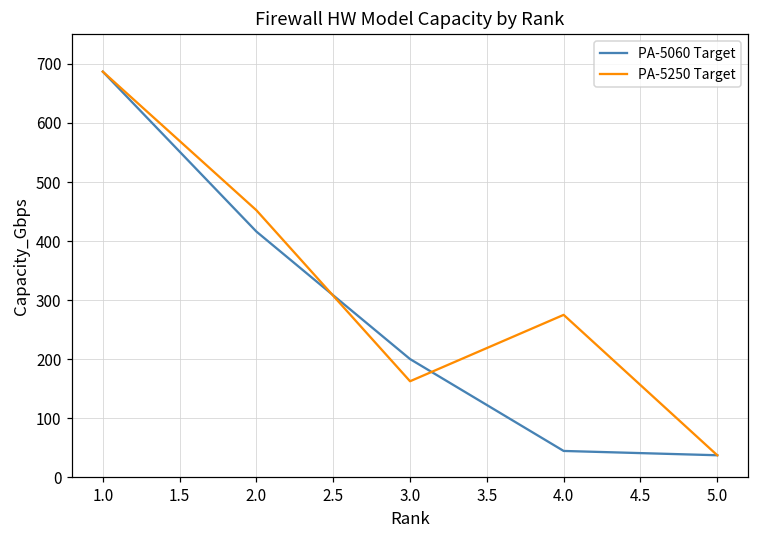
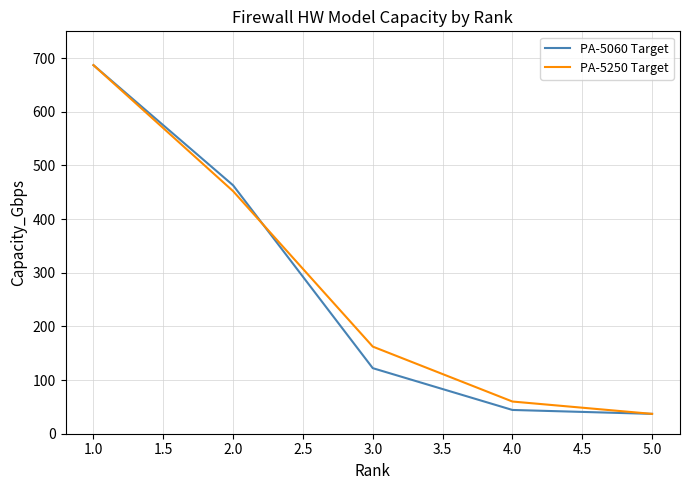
PA-5060 Target, 2.0: 420 -> 460
PA-5060 Target, 3.0: 200 -> 120
PA-5250 Target, 4.0: 270 -> 60
